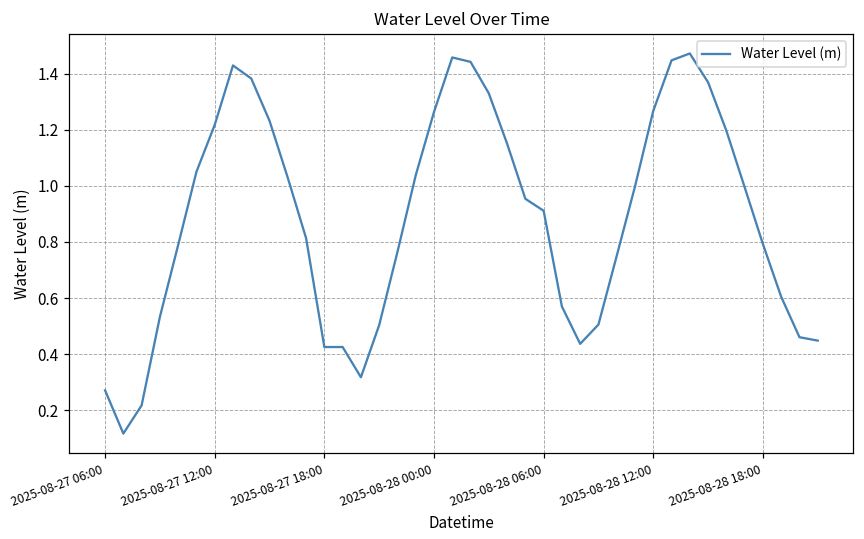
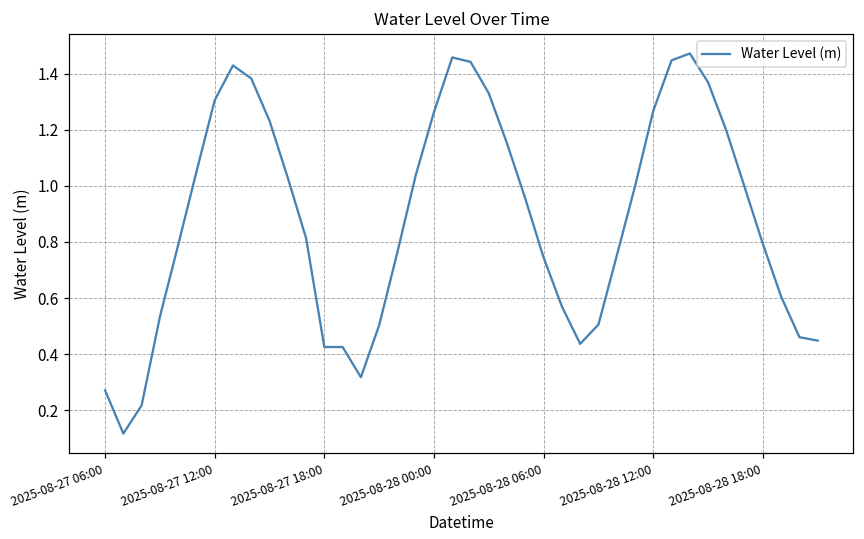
2025-08-27 12:00: 1.22 -> 1.30
2025-08-28 06:00: 0.91 -> 0.74
